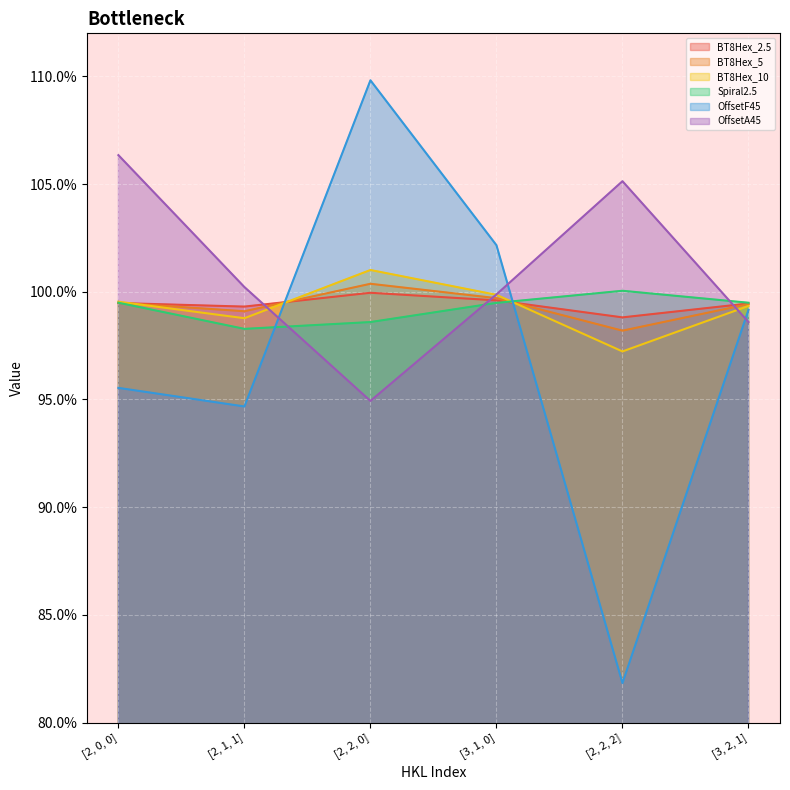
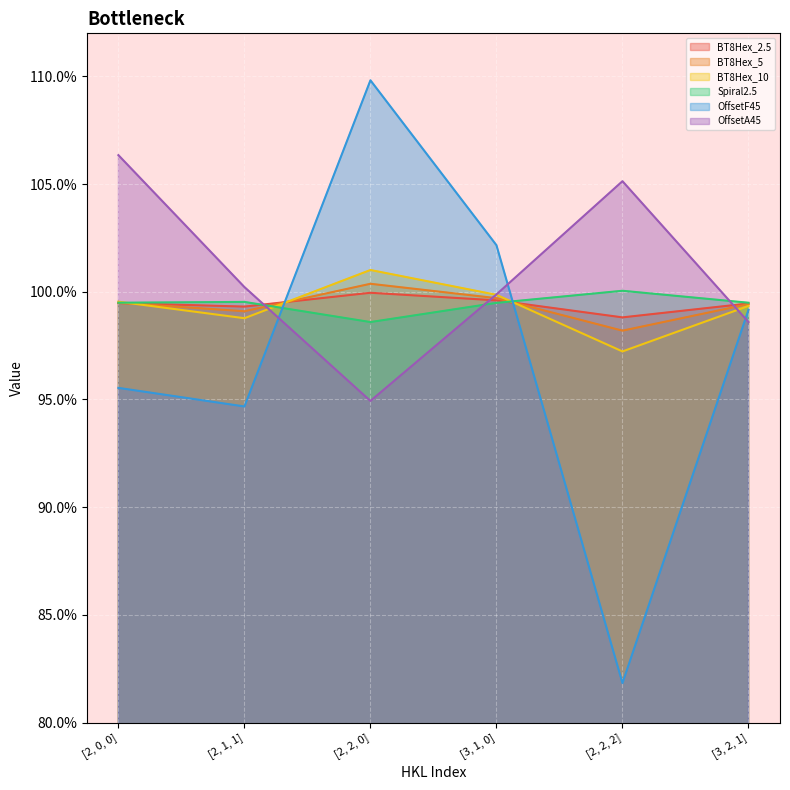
Spiral2.5, [2, 1, 1]: 98.3% -> 99.5%
